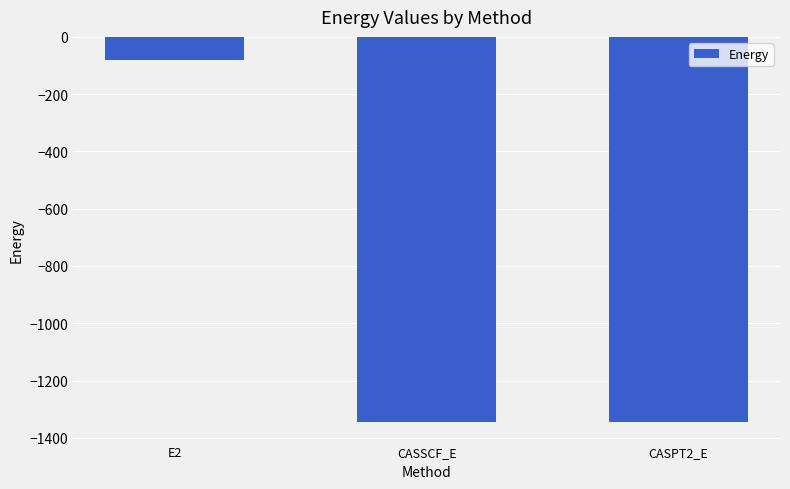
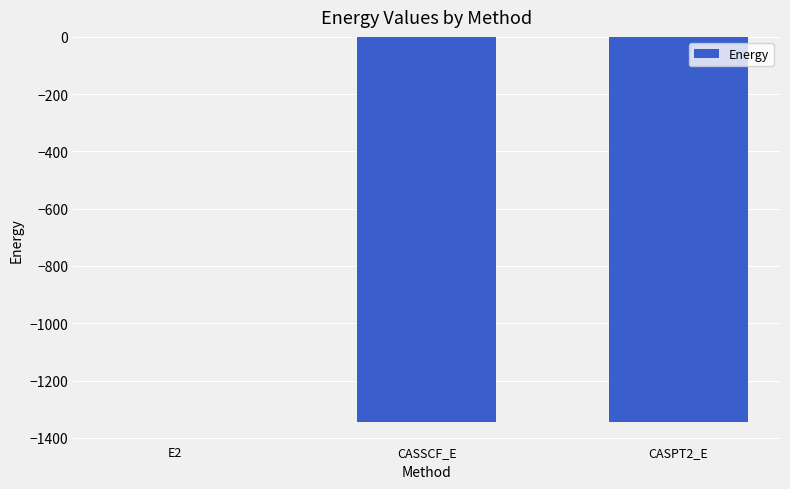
E2: -80 -> 0
